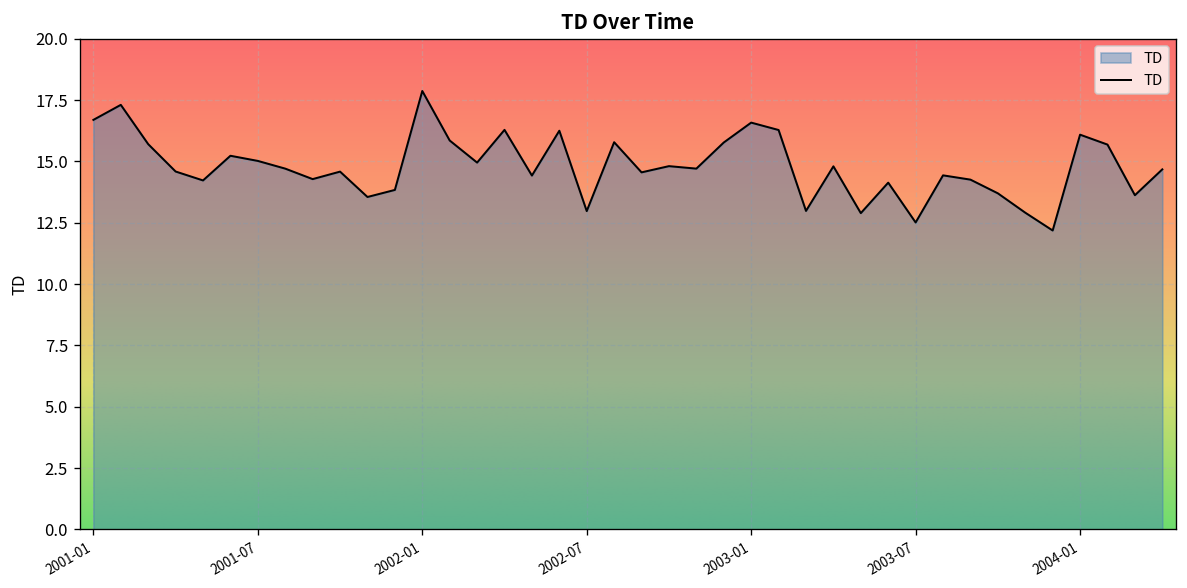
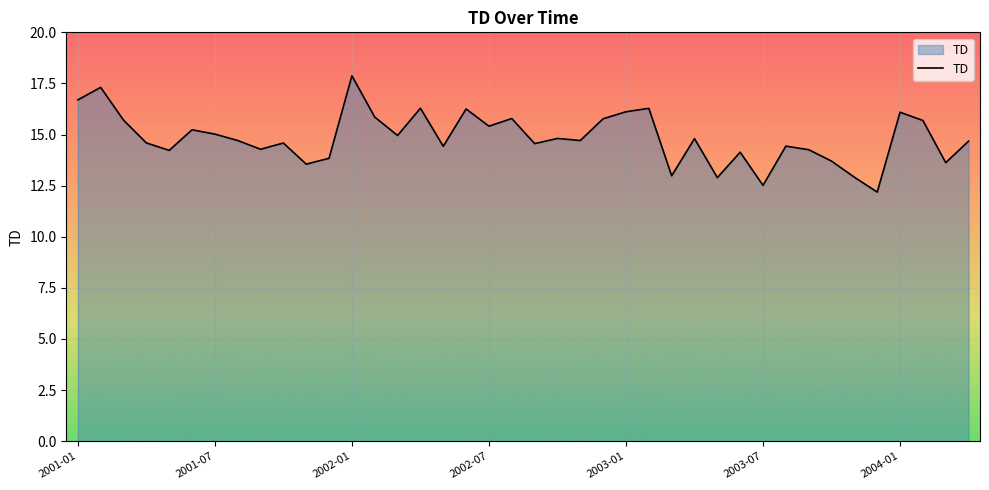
2002-07: 13.0 -> 15.4
2003-01: 16.6 -> 16.1
